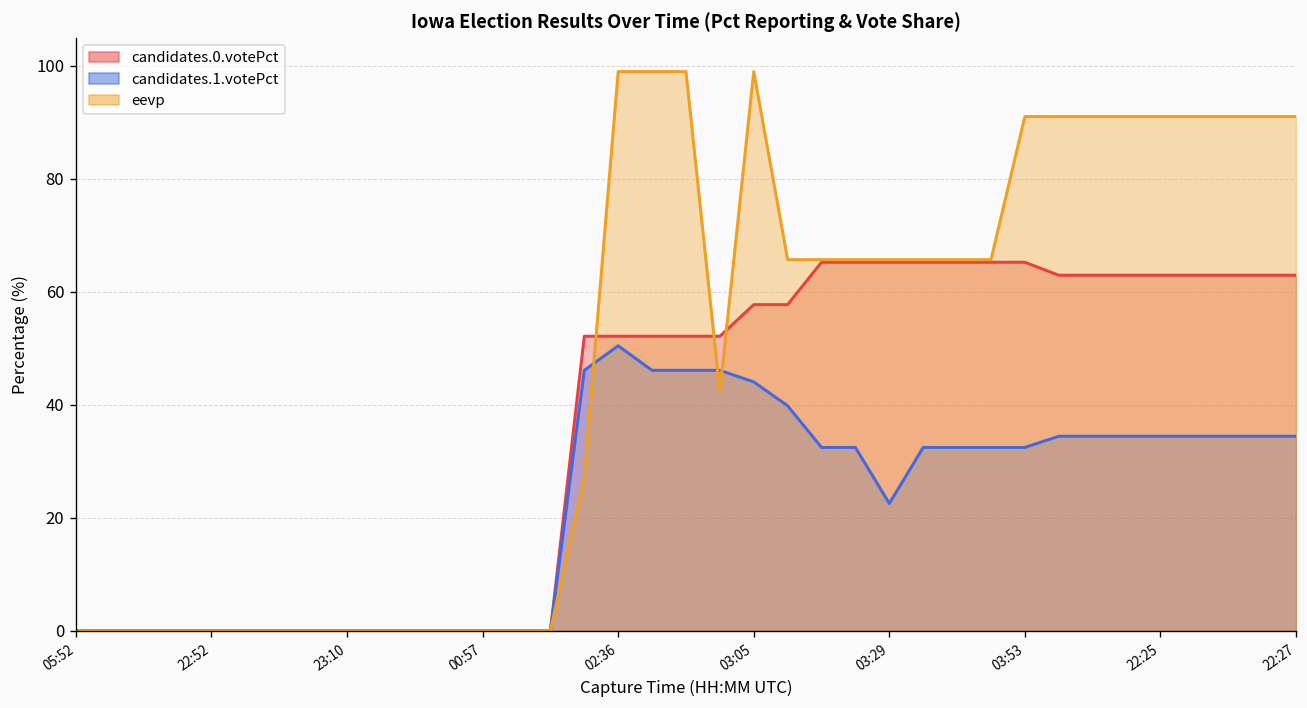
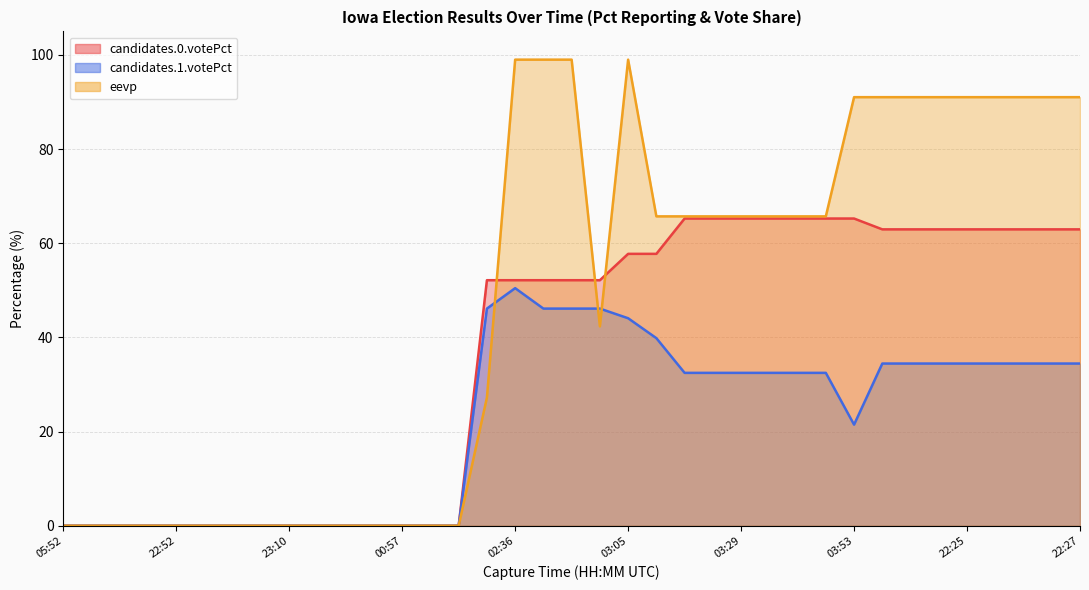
candidates.1.votePct, 03:29: 23 -> 32
candidates.1.votePct, 03:53: 32 -> 21
